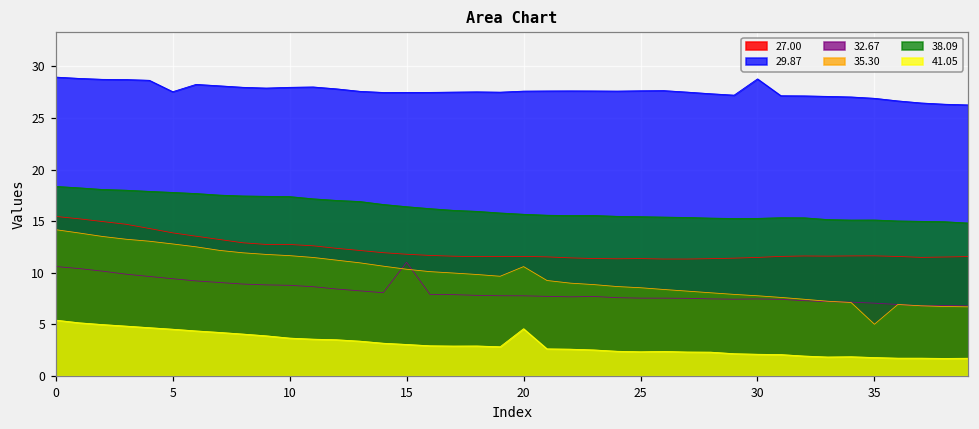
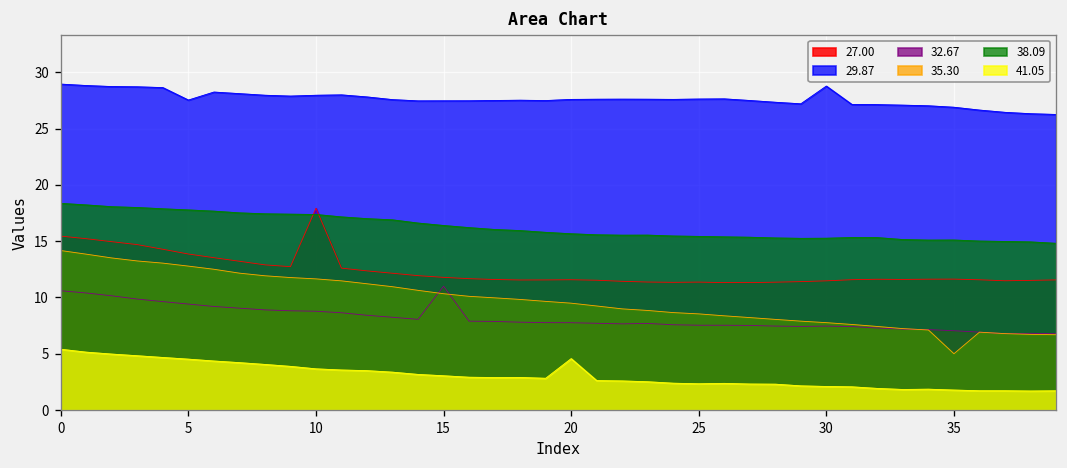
27.00, 10: 13 -> 18
35.30, 20: 11 -> 9
